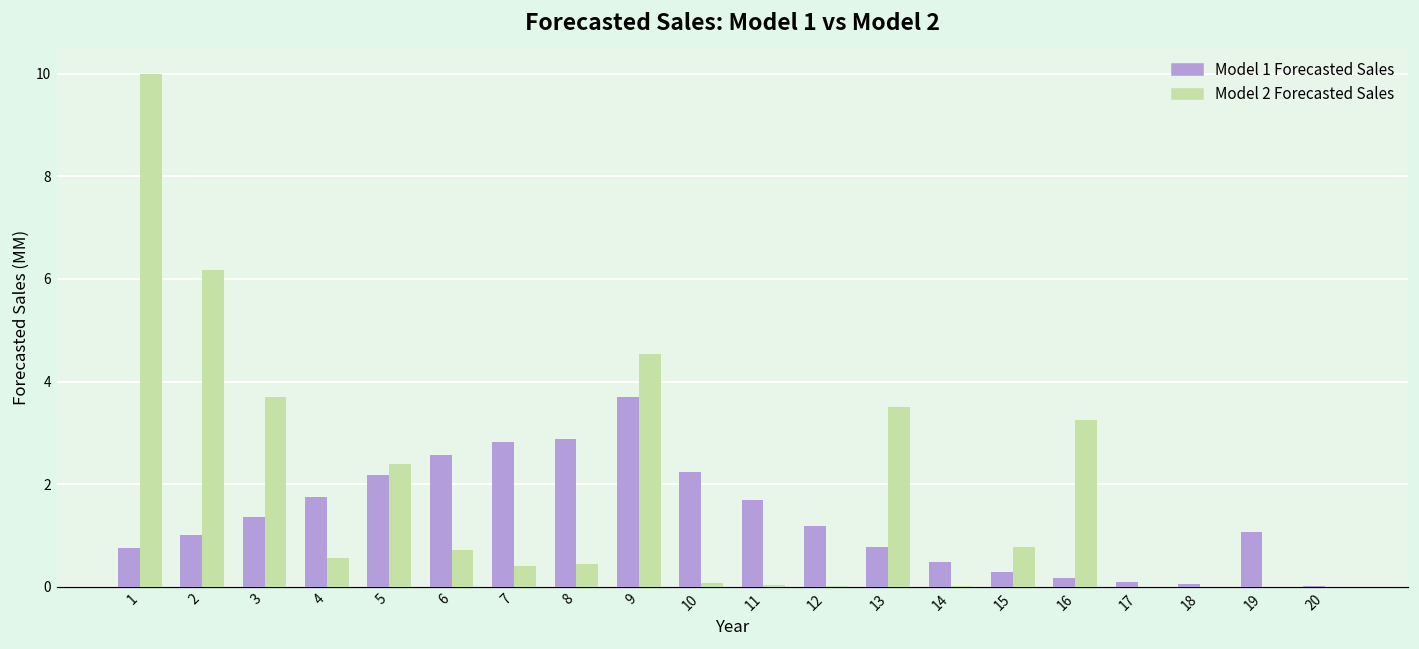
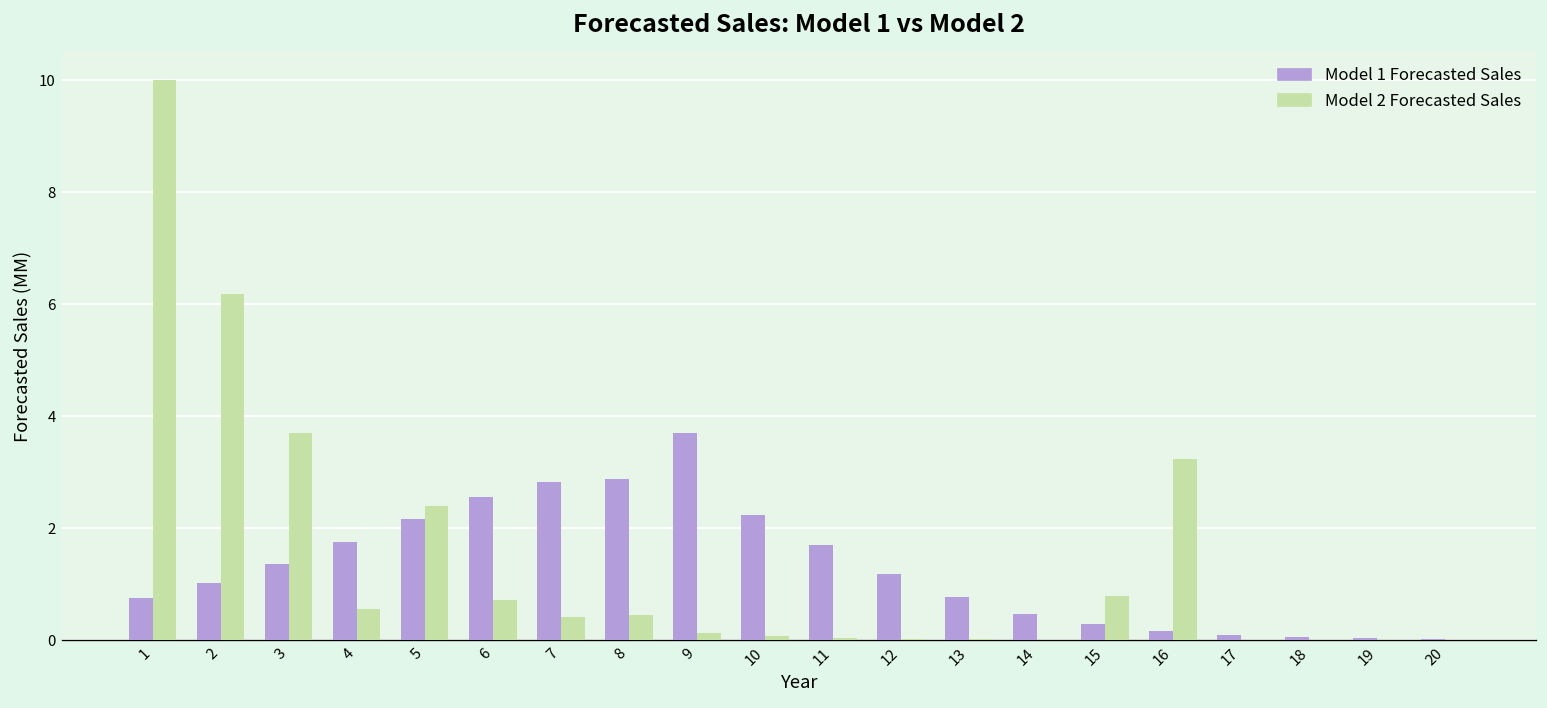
Model 2 Forecasted Sales, 9: 4.5 -> 0.1
Model 2 Forecasted Sales, 13: 3.5 -> 0.0
Model 1 Forecasted Sales, 19: 1.1 -> 0.0
